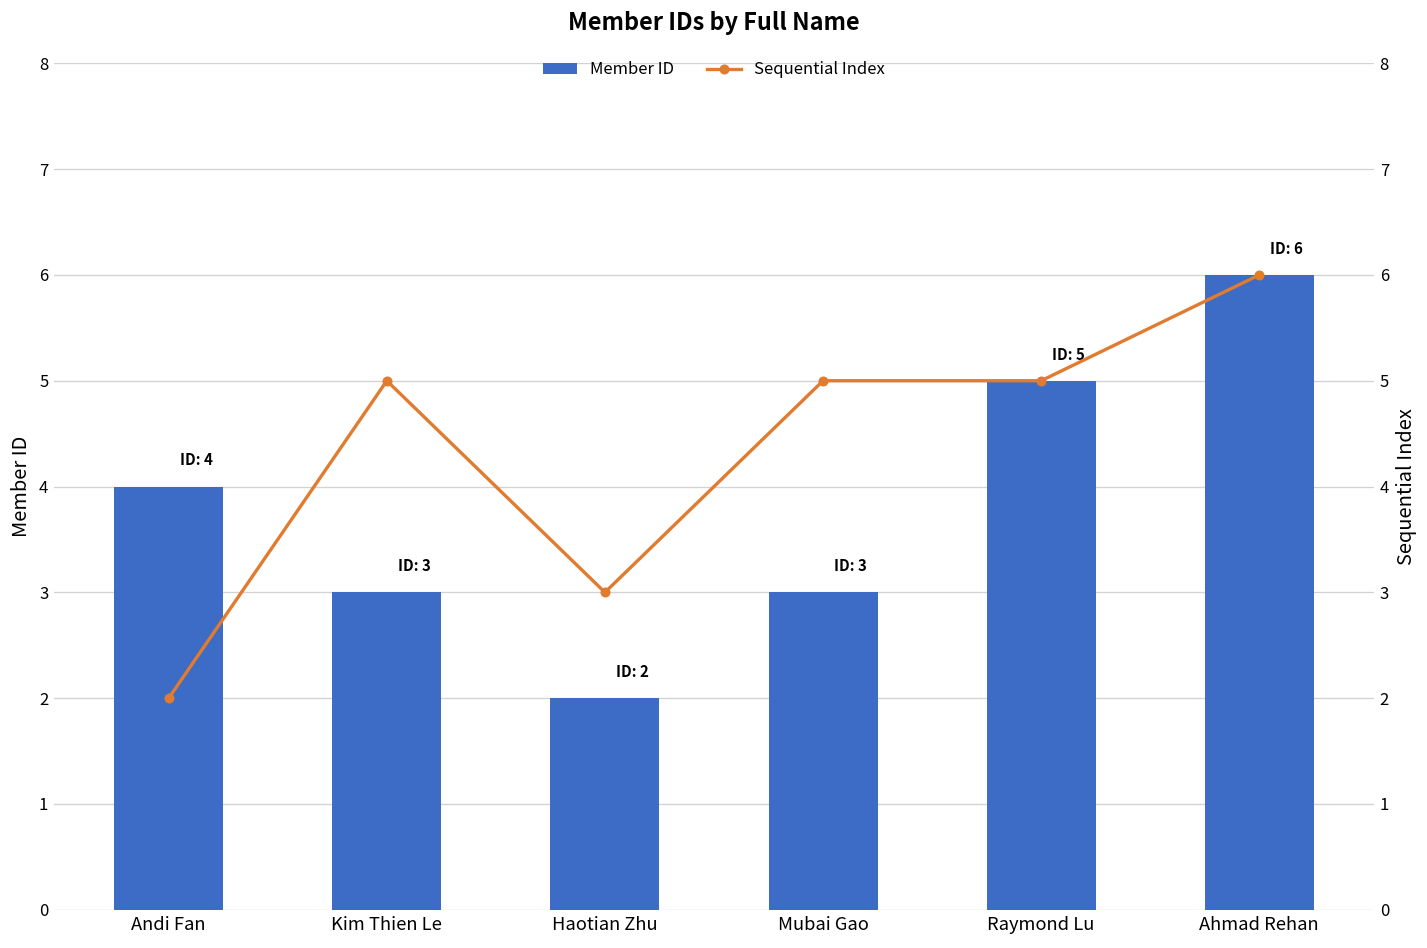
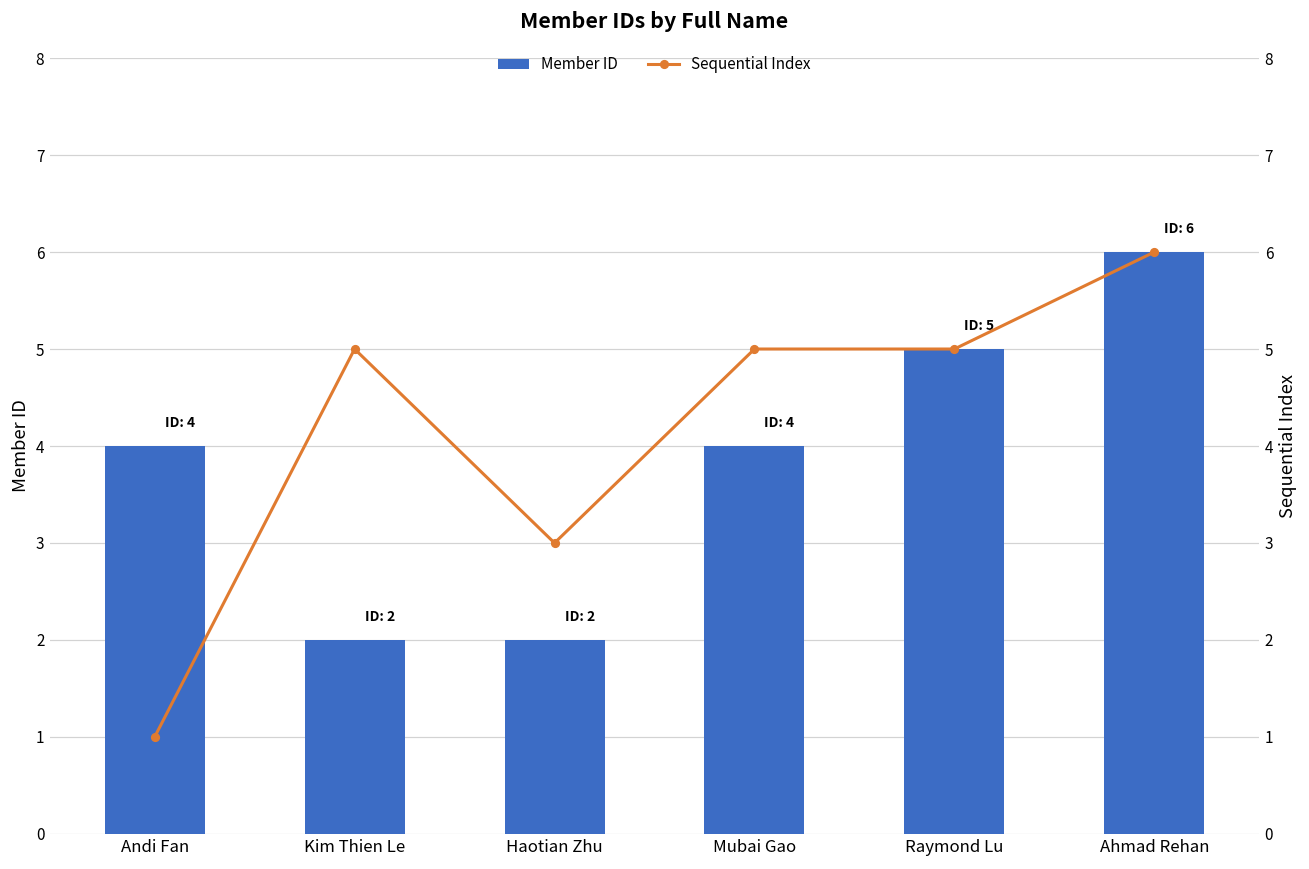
Member ID, Kim Thien Le: 3 -> 2
Member ID, Mubai Gao: 3 -> 4
Sequential Index, Andi Fan: 2 -> 1
